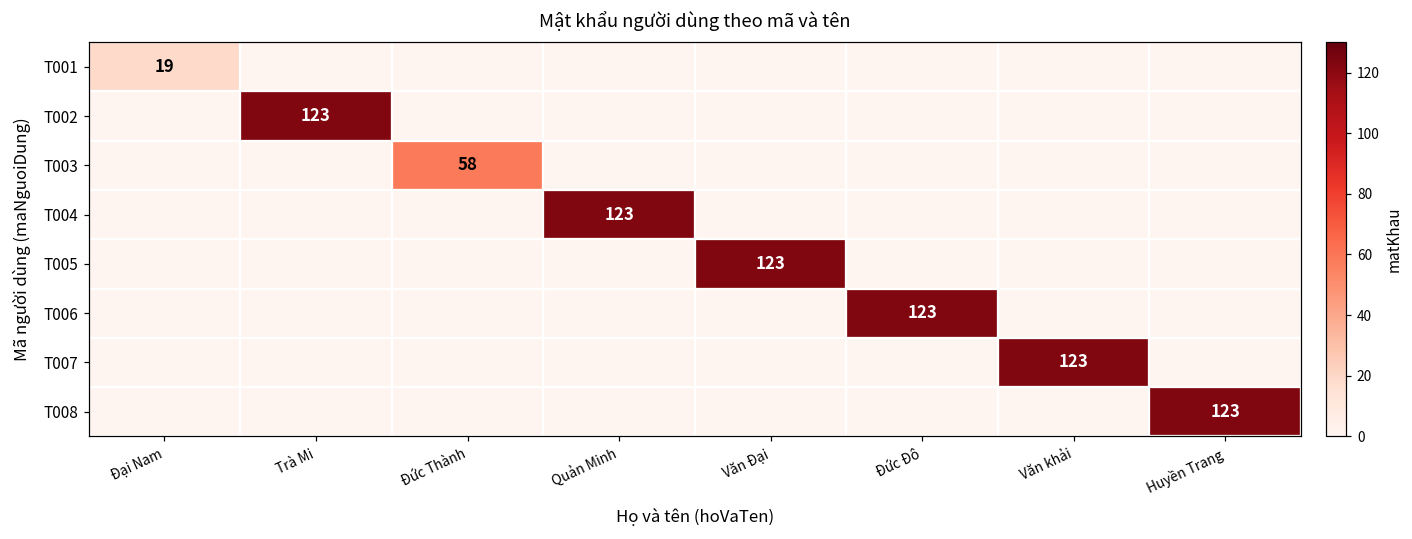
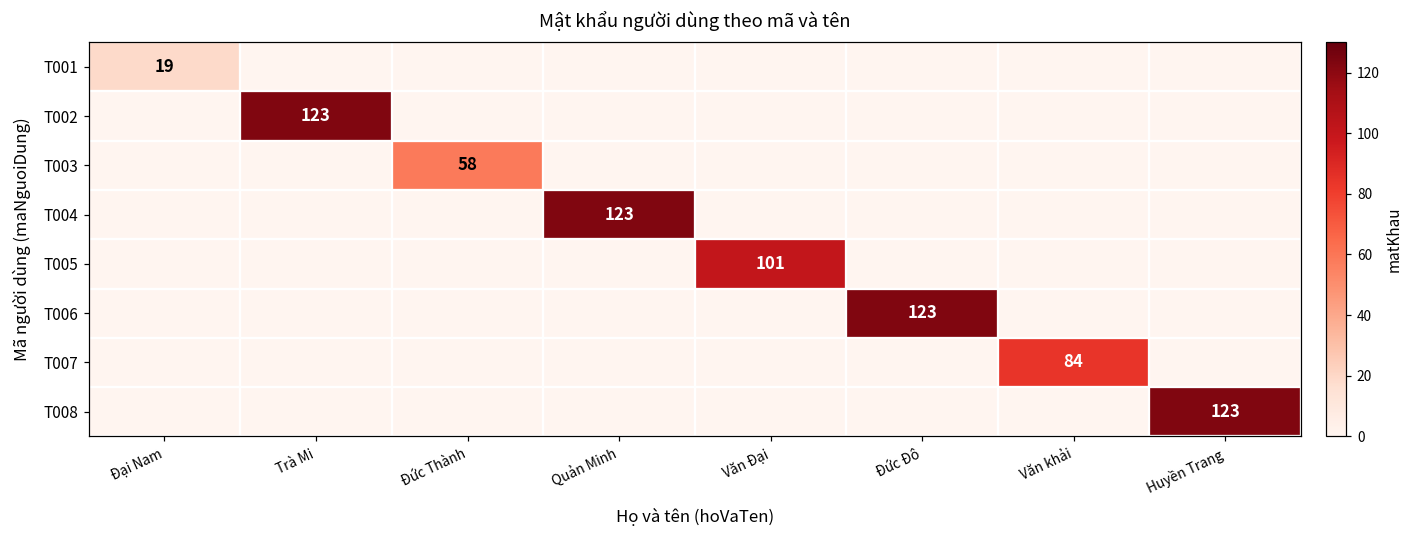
T005, Văn Đại: 123 -> 101
T007, Văn khải: 123 -> 84
